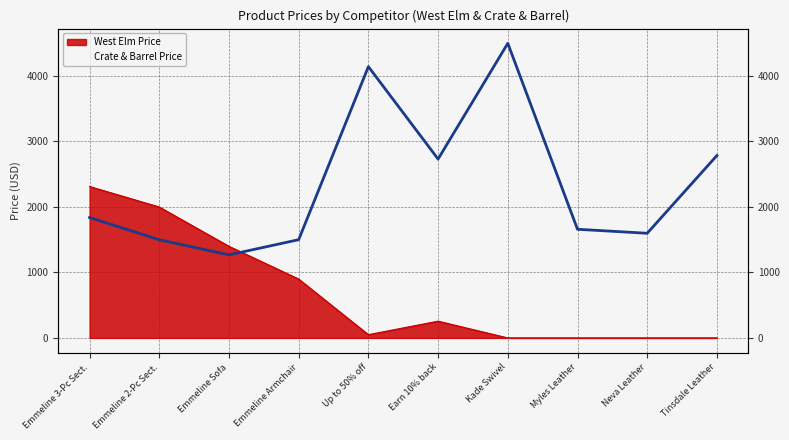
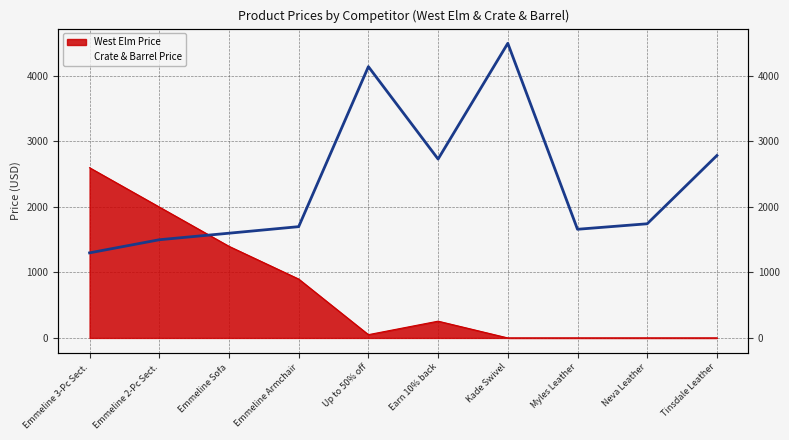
West Elm Price, Emmeline 3-Pc Sect.: 2300 -> 2600
Crate & Barrel Price, Emmeline 3-Pc Sect.: 1800 -> 1300
Crate & Barrel Price, Emmeline Sofa: 1300 -> 1600
Crate & Barrel Price, Emmeline Armchair: 1500 -> 1700
Crate & Barrel Price, Neva Leather: 1600 -> 1700
